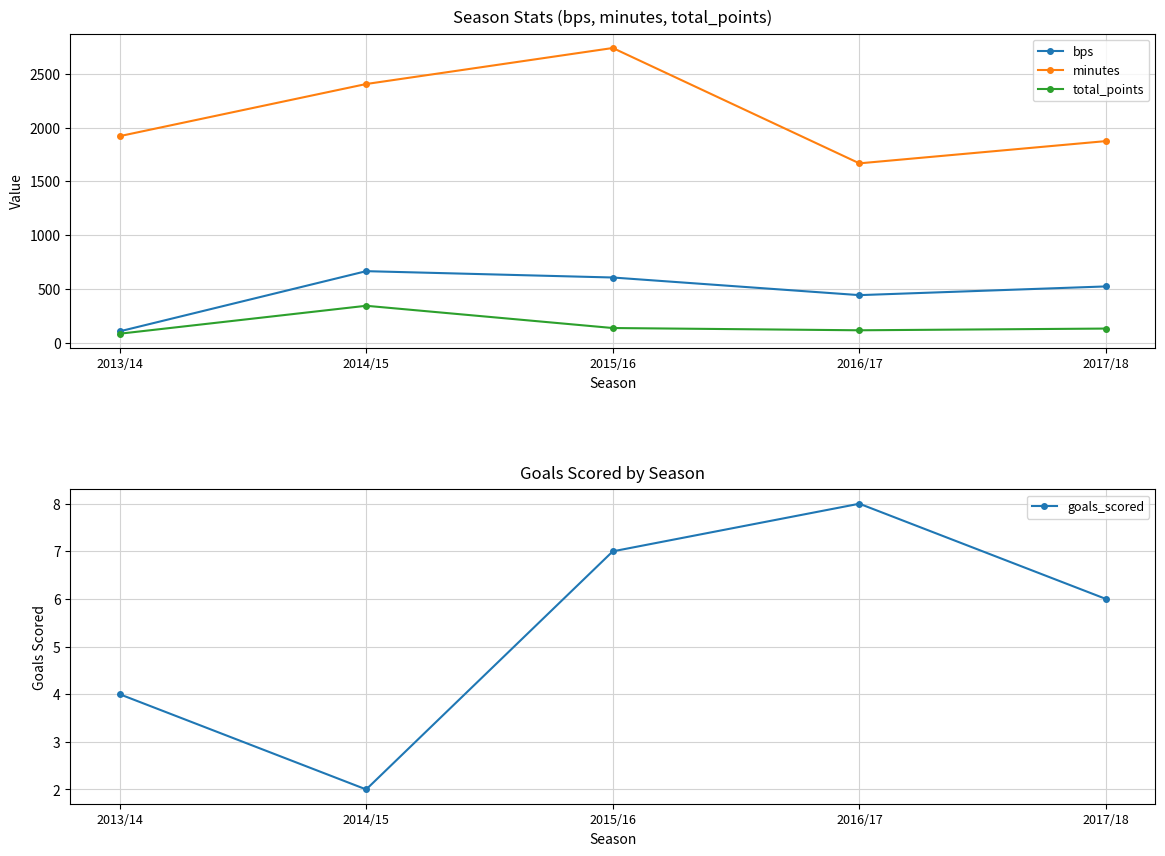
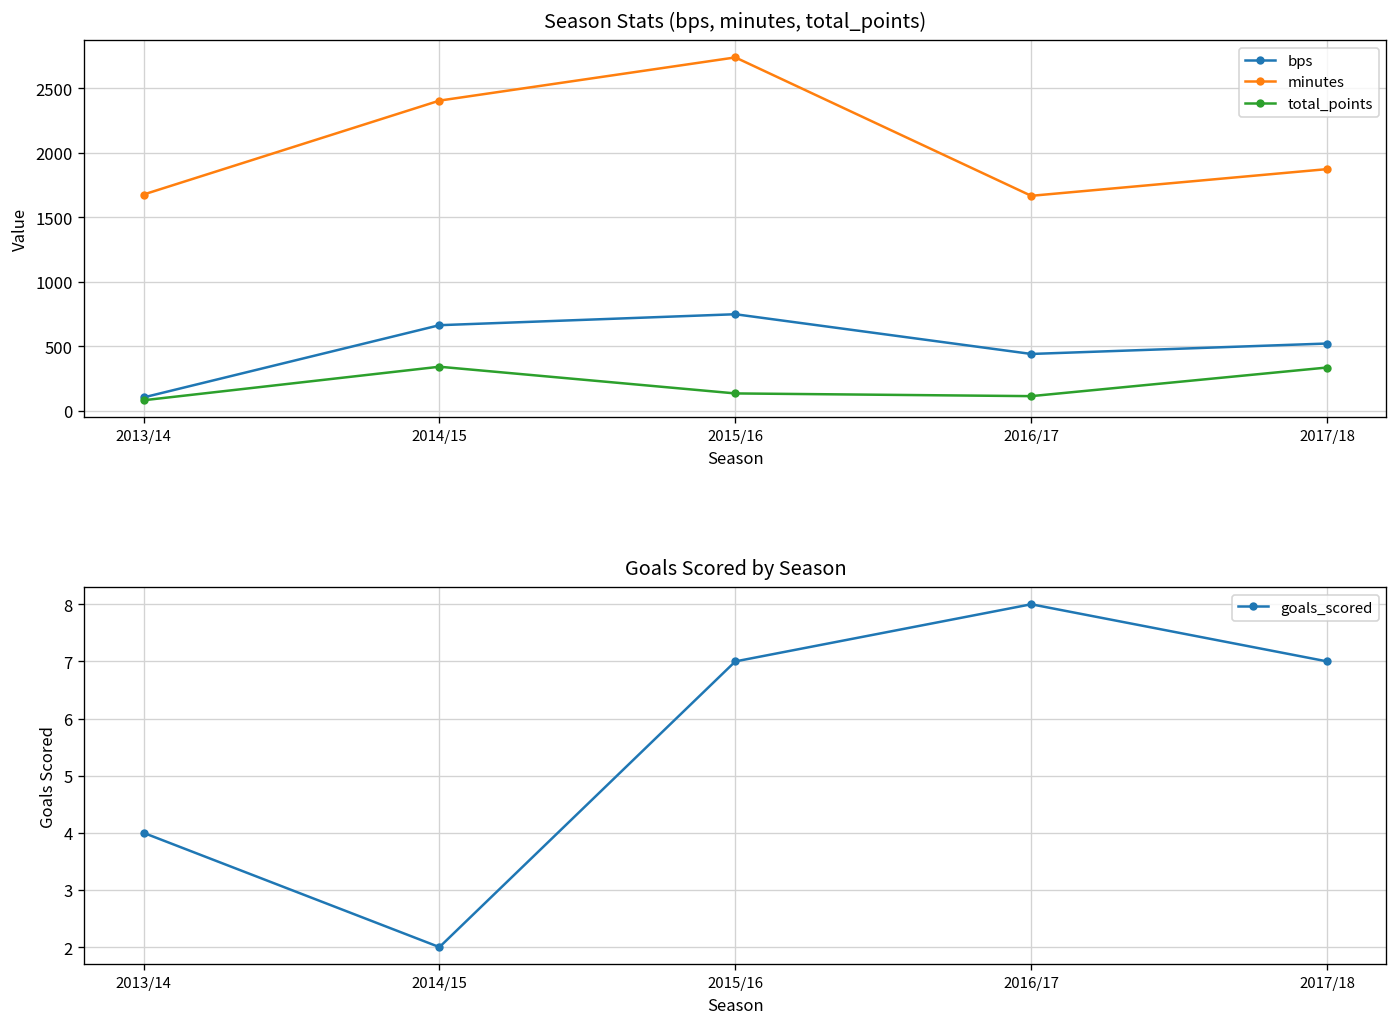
Season Stats (bps, minutes, total_points), minutes, 2013/14: 1920 -> 1680
Season Stats (bps, minutes, total_points), bps, 2015/16: 610 -> 750
Season Stats (bps, minutes, total_points), total_points, 2017/18: 130 -> 340
Goals Scored by Season, 2017/18: 6 -> 7
